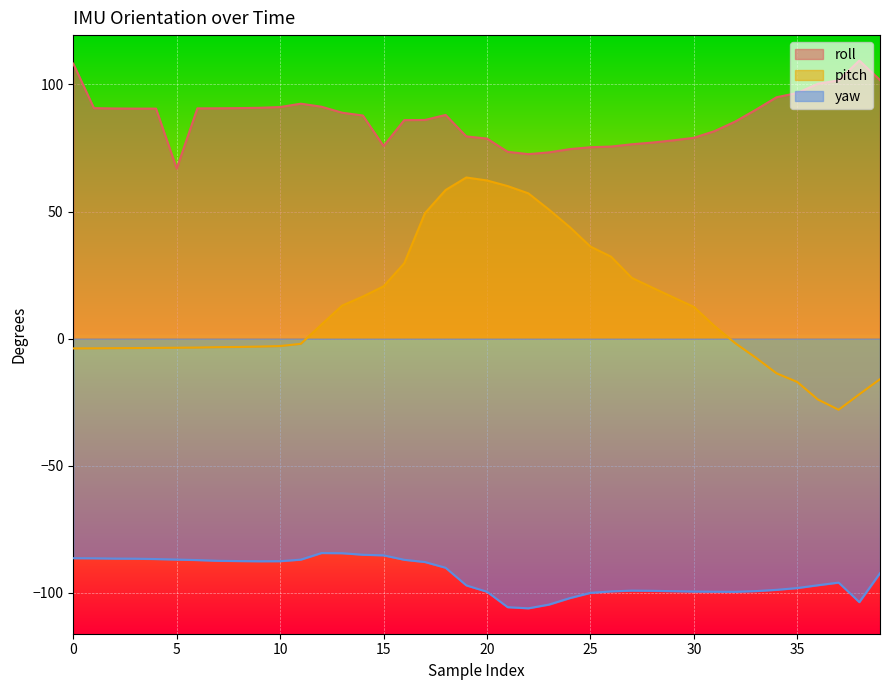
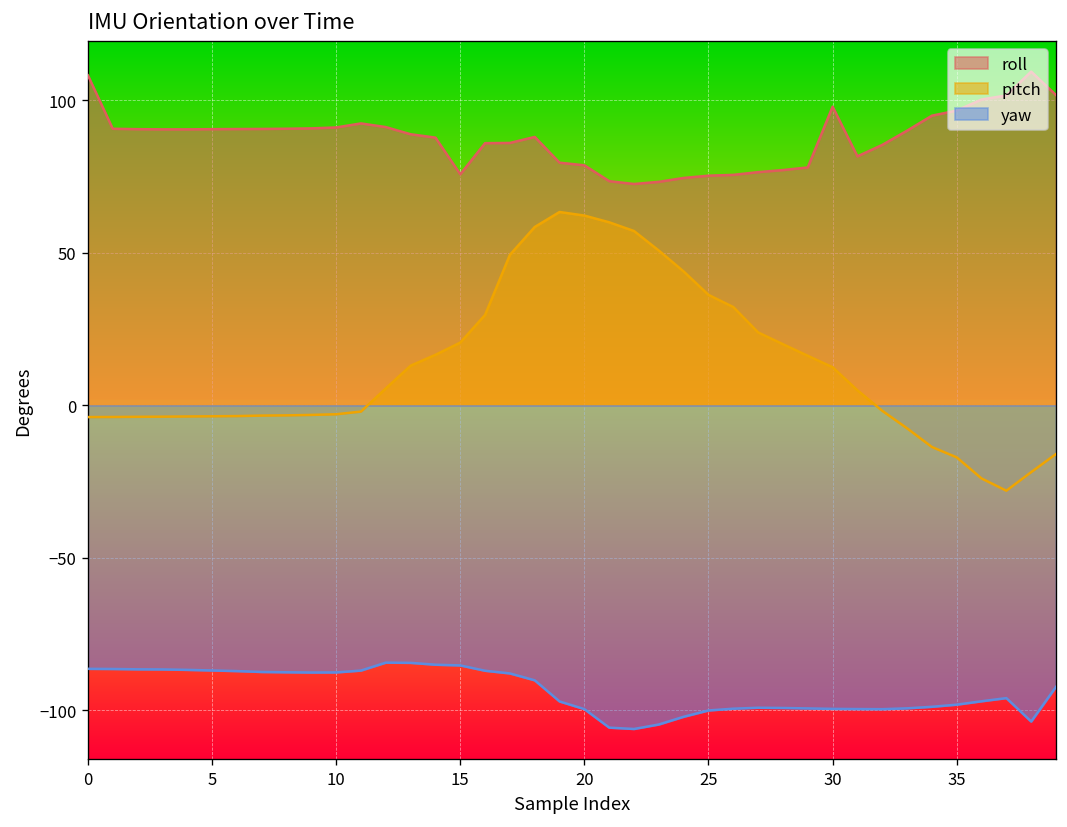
roll, 5: 67 -> 91
roll, 30: 79 -> 98
